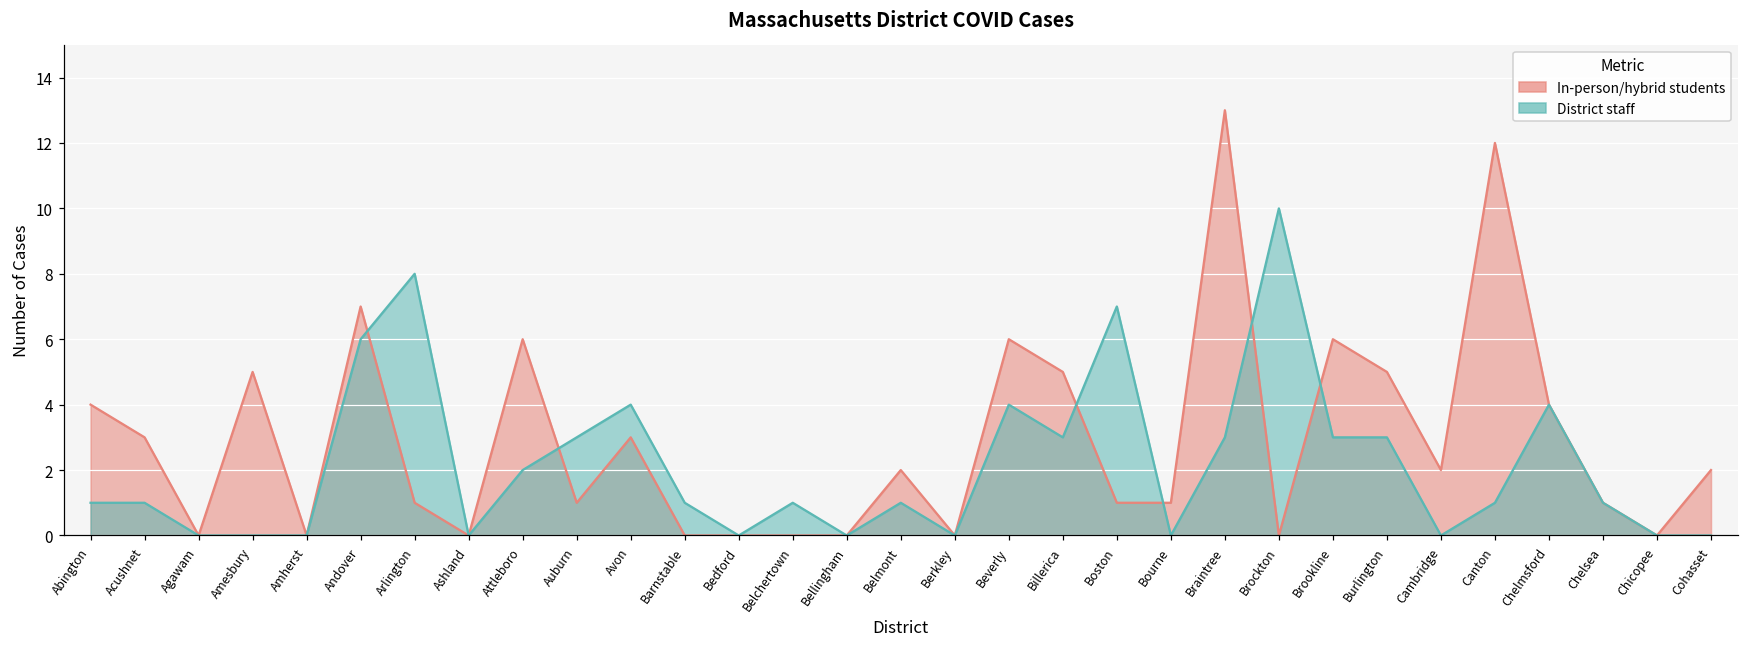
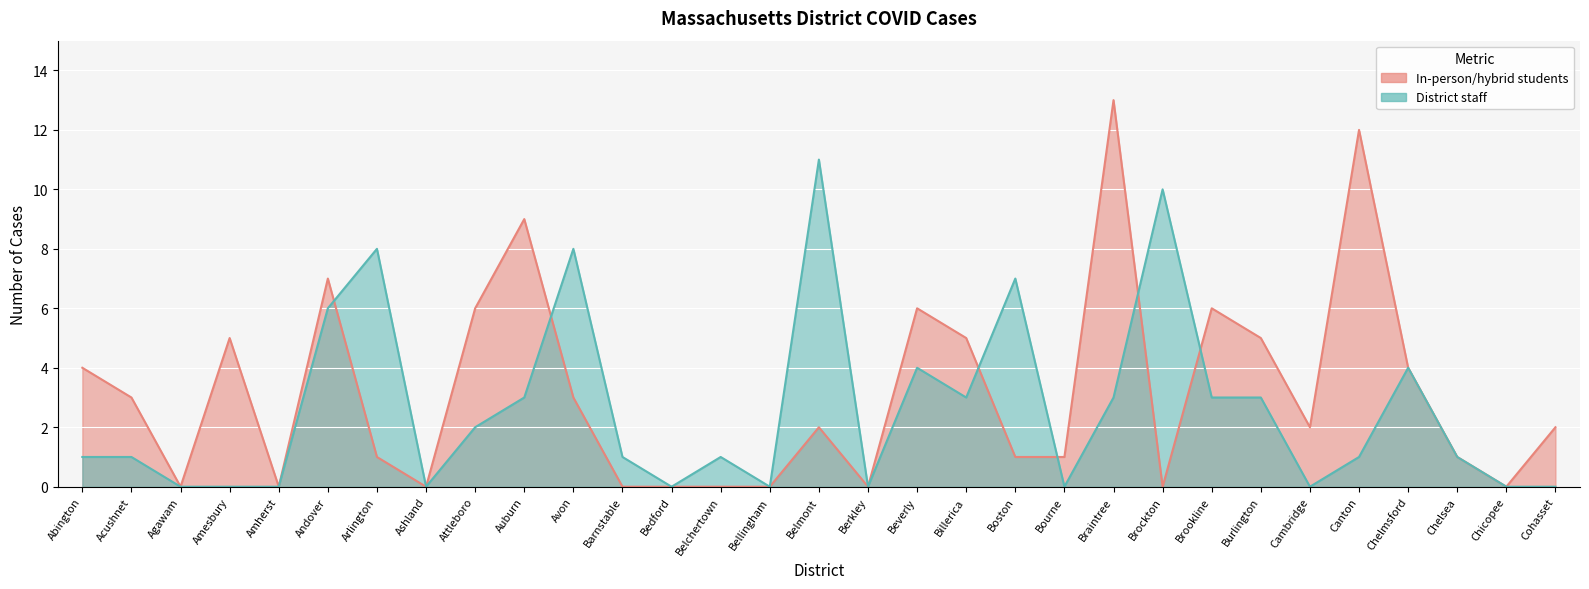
In-person/hybrid students, Auburn: 1 -> 9
District staff, Avon: 4 -> 8
District staff, Belmont: 1 -> 11
